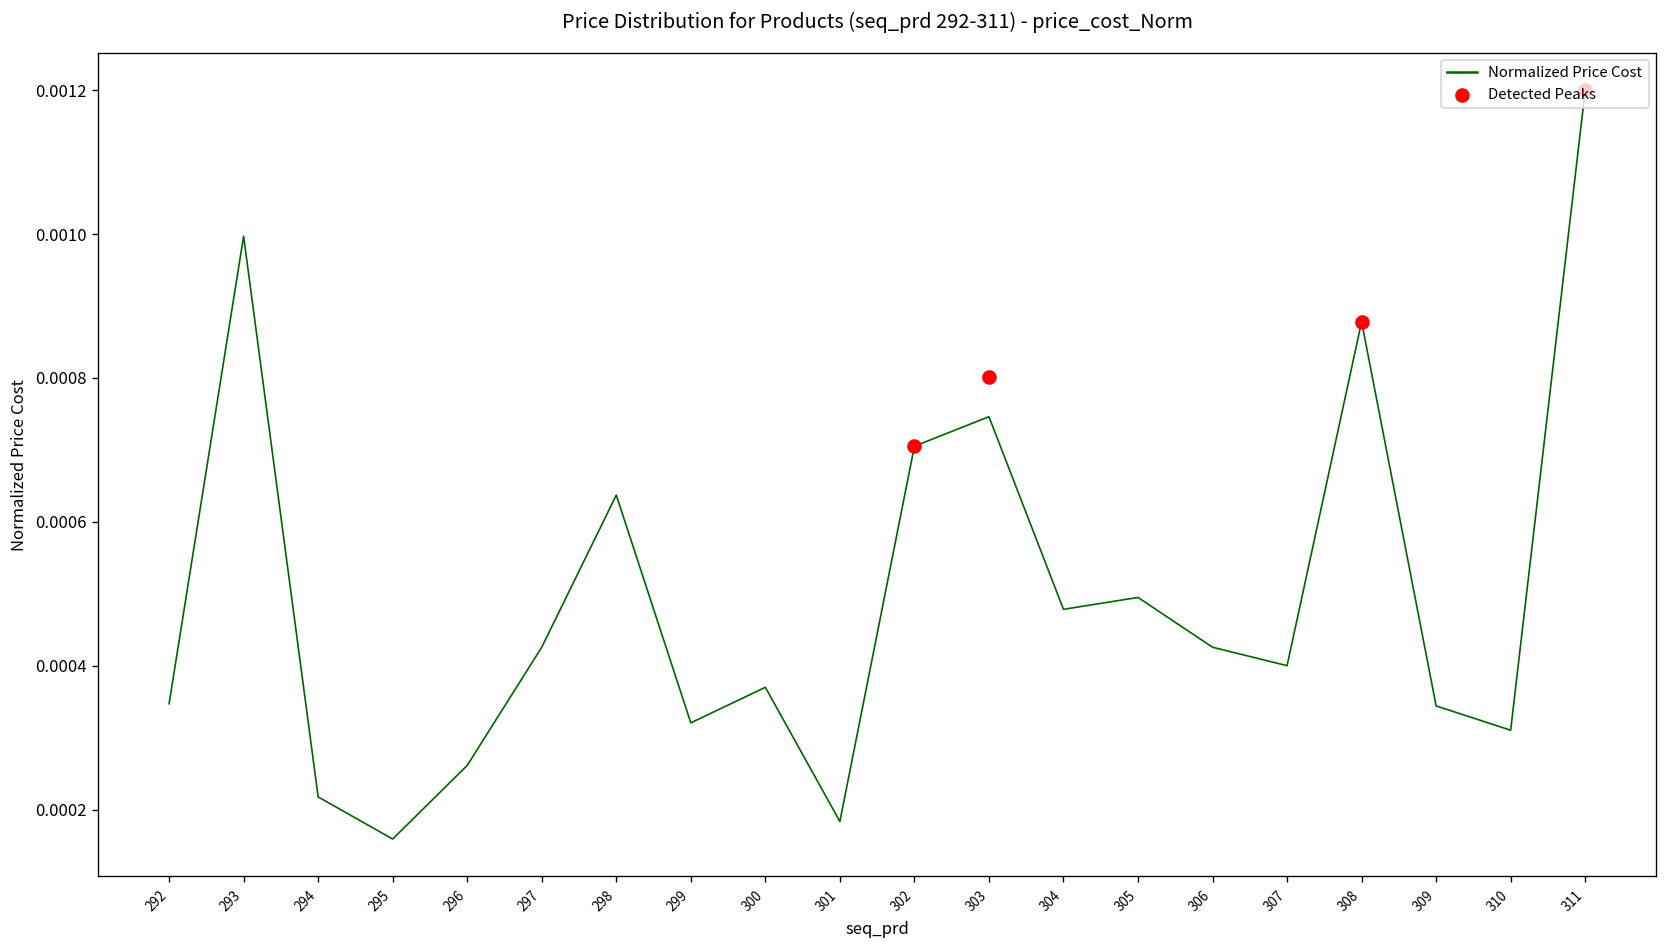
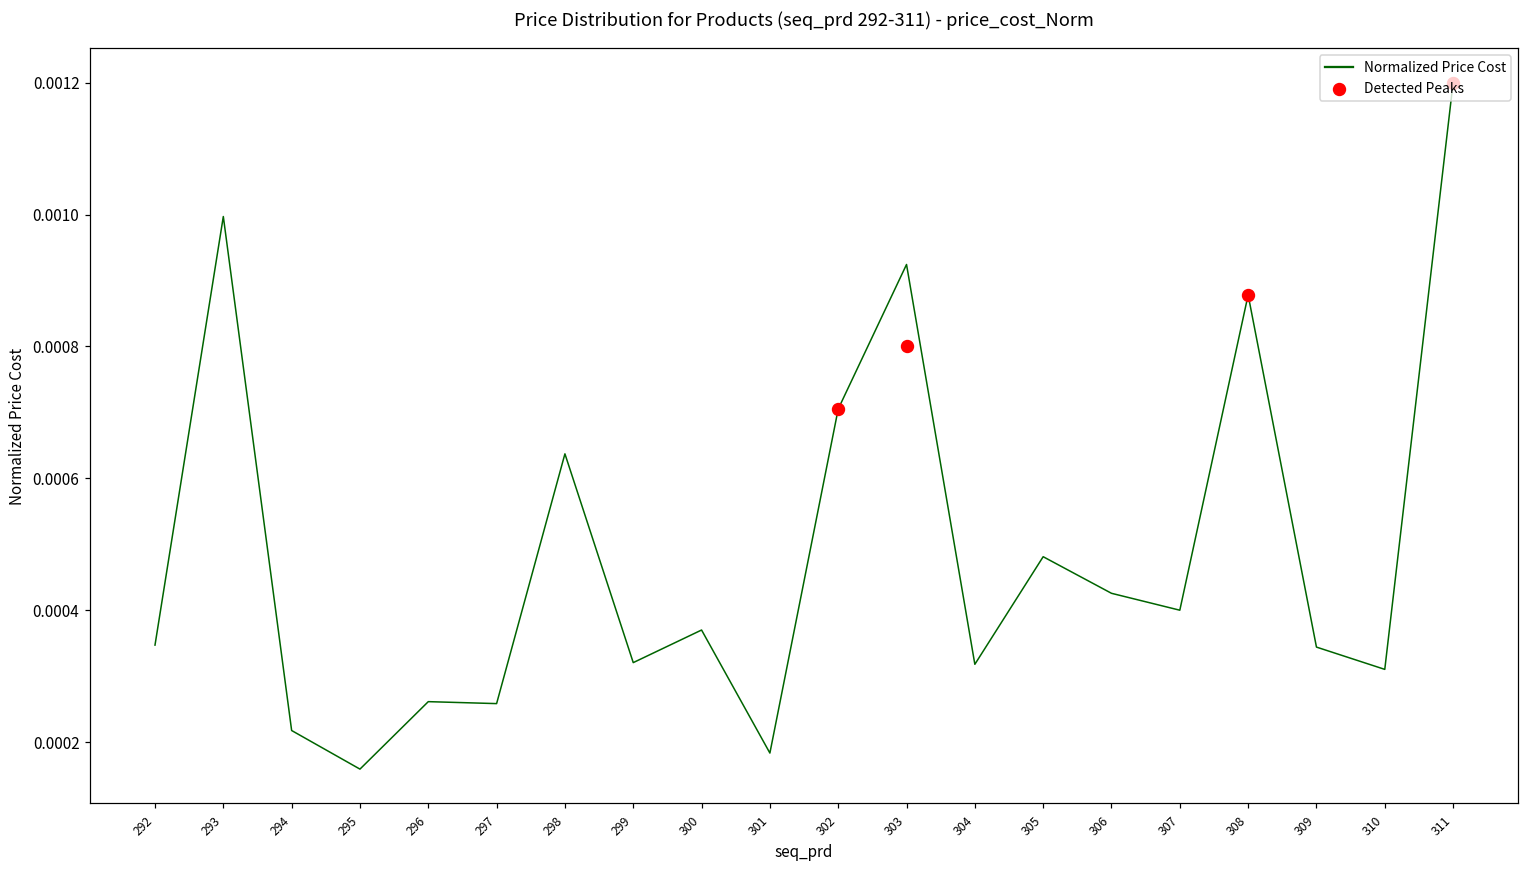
Normalized Price Cost, 297: 0.00043 -> 0.00026
Normalized Price Cost, 303: 0.00075 -> 0.00092
Normalized Price Cost, 304: 0.00048 -> 0.00032
Normalized Price Cost, 305: 0.00049 -> 0.00048
